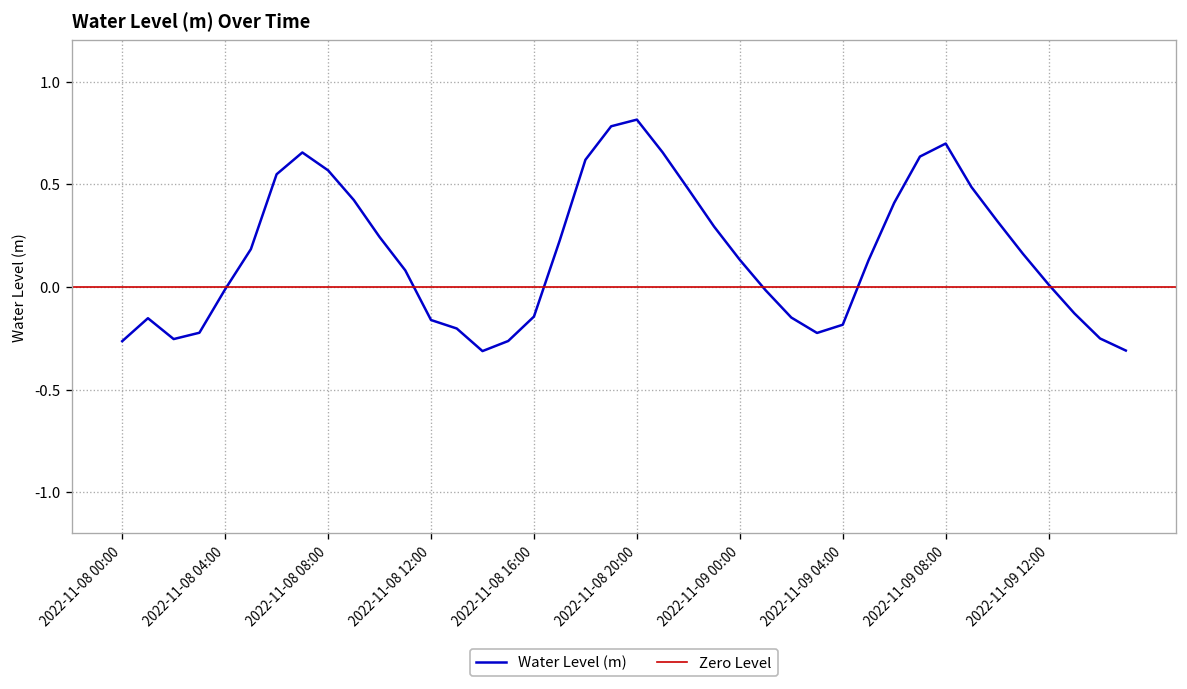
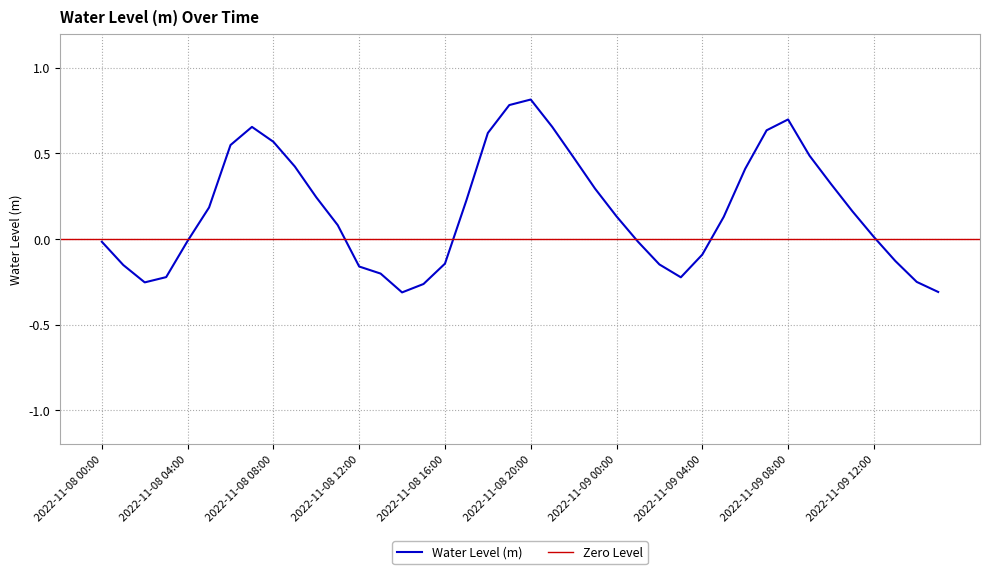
2022-11-08 00:00: -0.26 -> -0.02
2022-11-09 04:00: -0.18 -> -0.09
